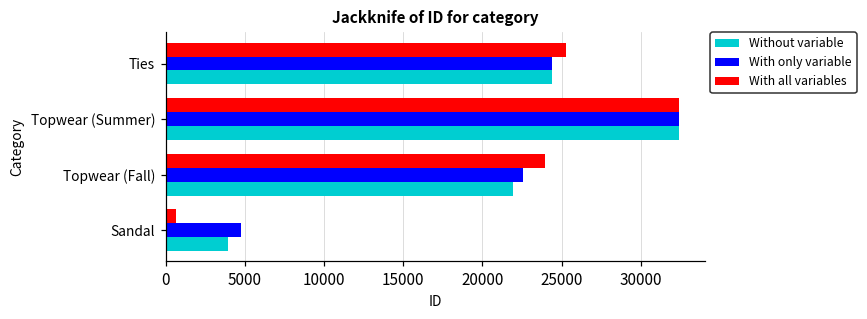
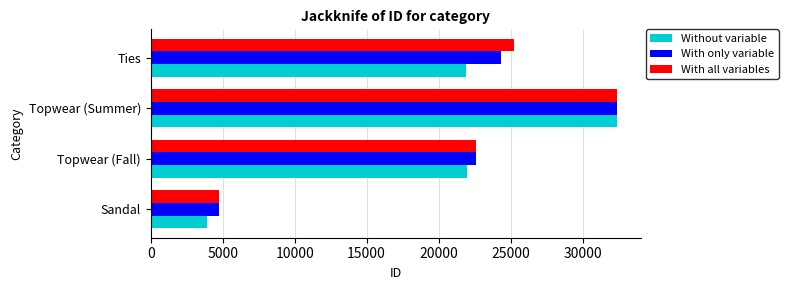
Without variable, Ties: 24400 -> 21900
With all variables, Topwear (Fall): 24000 -> 22600
With all variables, Sandal: 700 -> 4700
